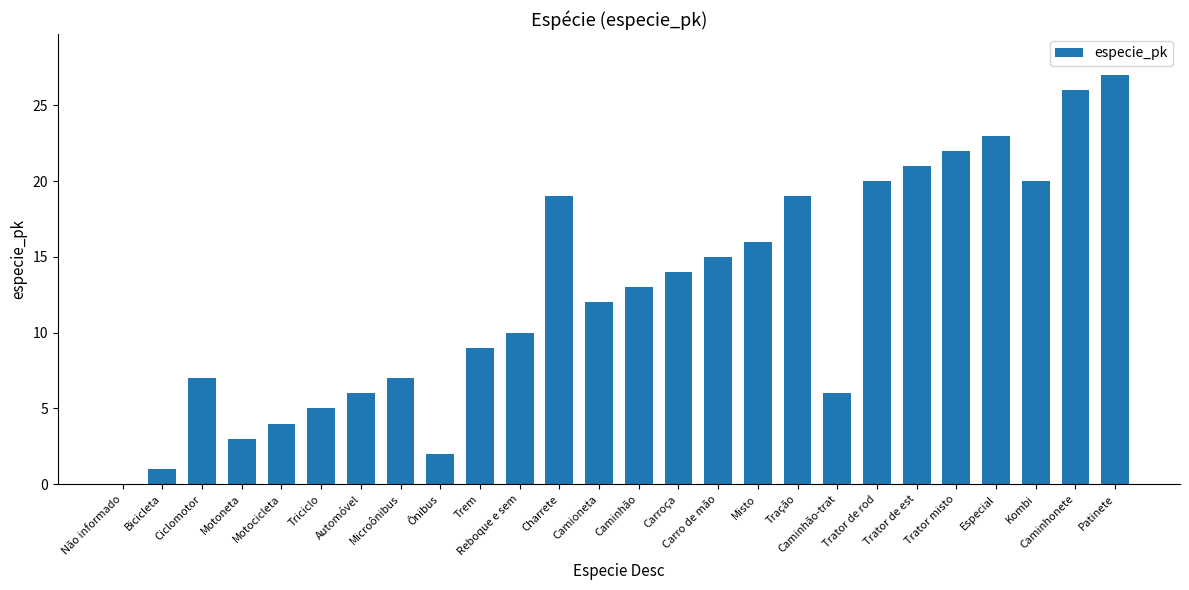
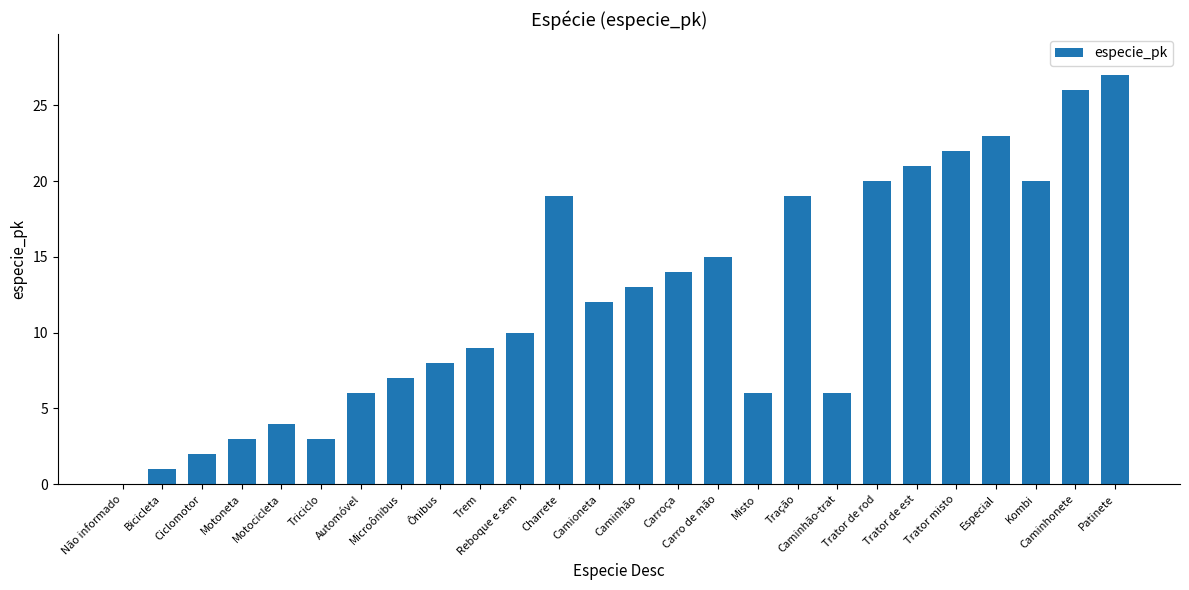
Ciclomotor: 7 -> 2
Triciclo: 5 -> 3
Ônibus: 2 -> 8
Misto: 16 -> 6
